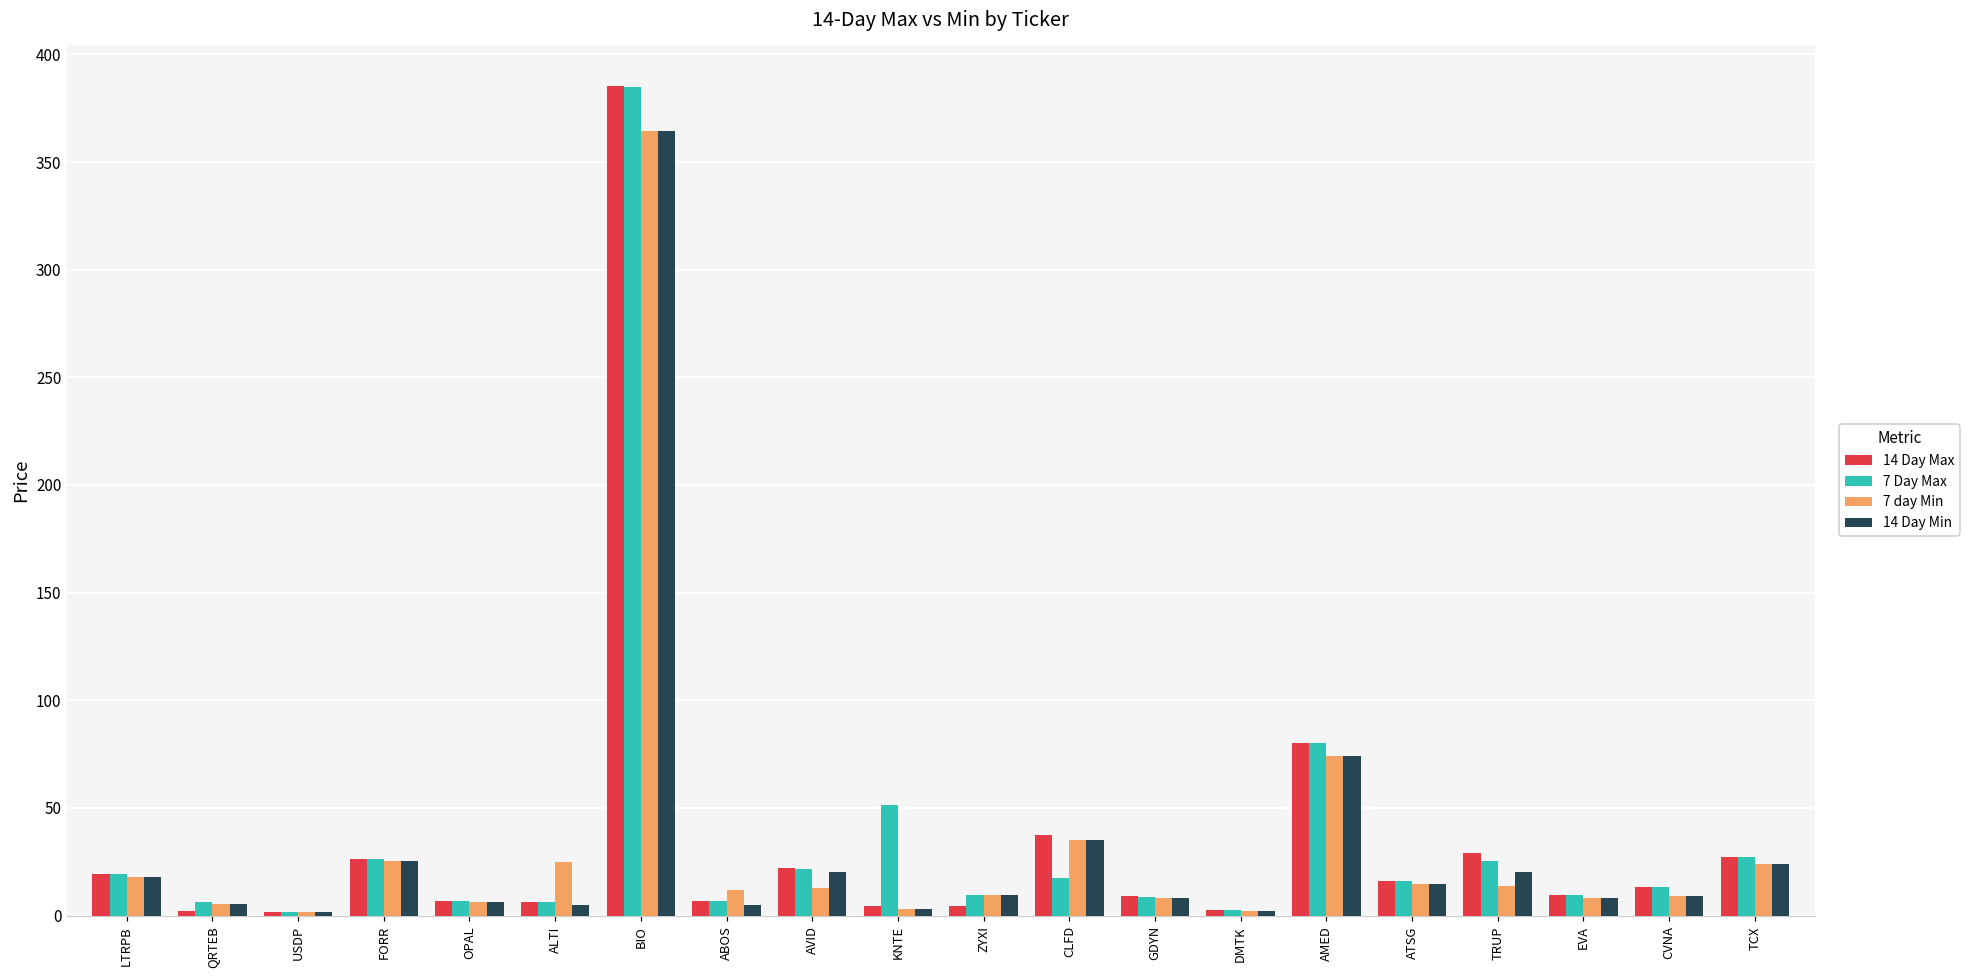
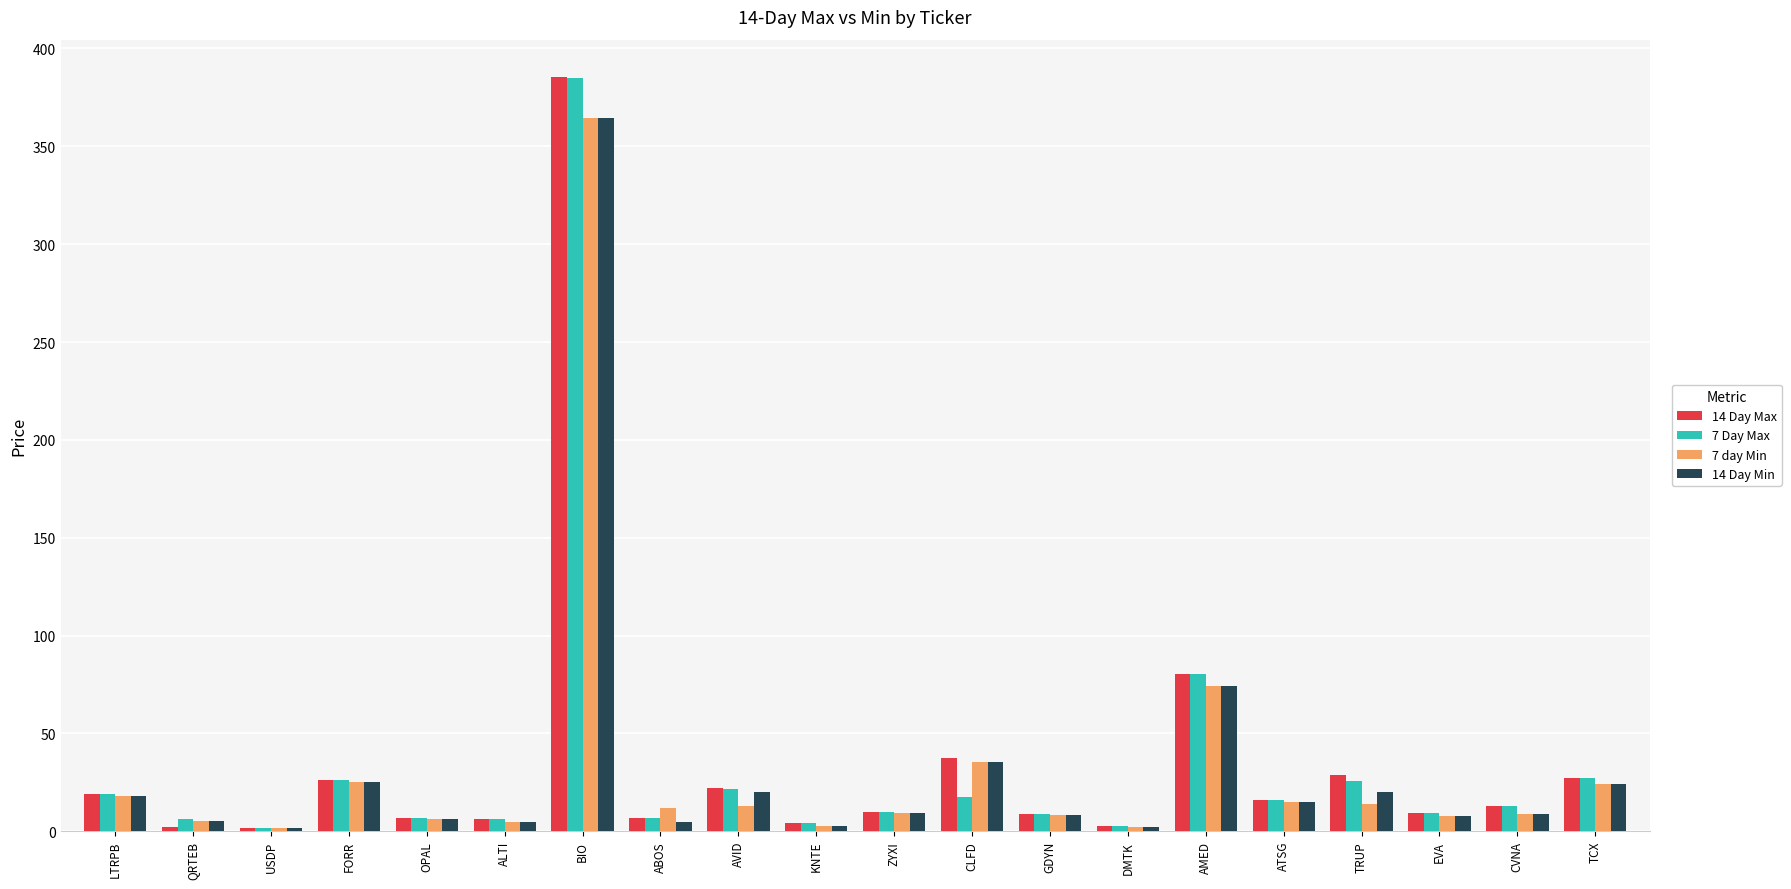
7 day Min, ALTI: 25 -> 5
7 Day Max, KNTE: 52 -> 4
14 Day Max, ZYXI: 5 -> 10
